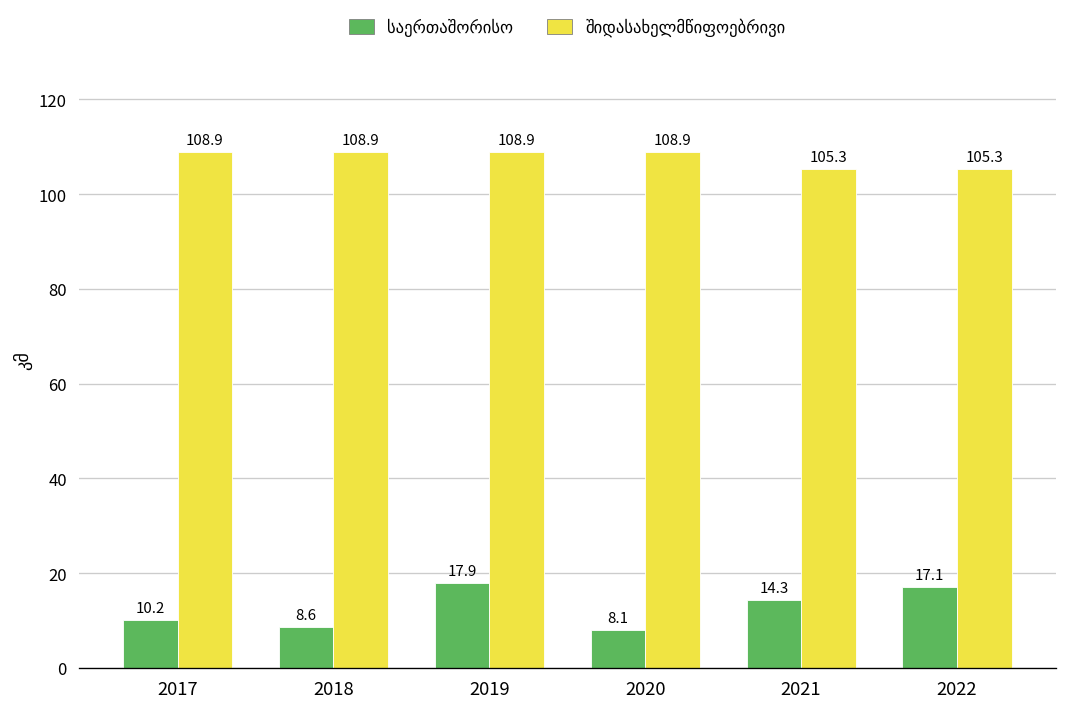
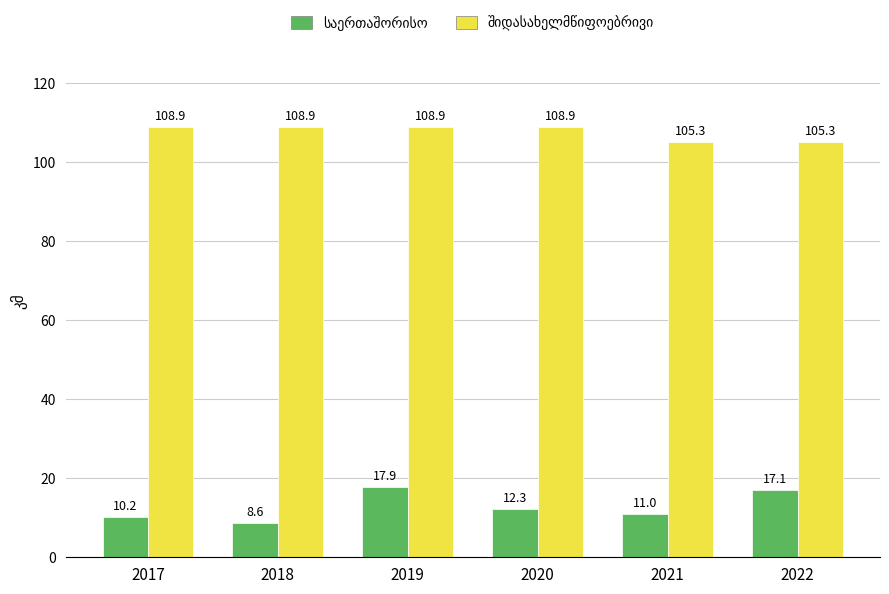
საერთაშორისო, 2020: 8.1 -> 12.3
საერთაშორისო, 2021: 14.3 -> 11.0
